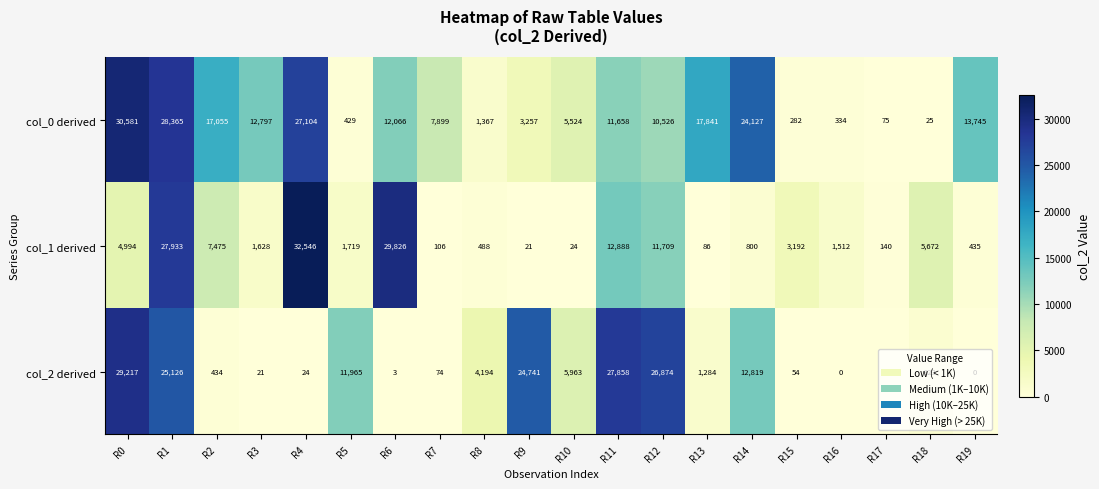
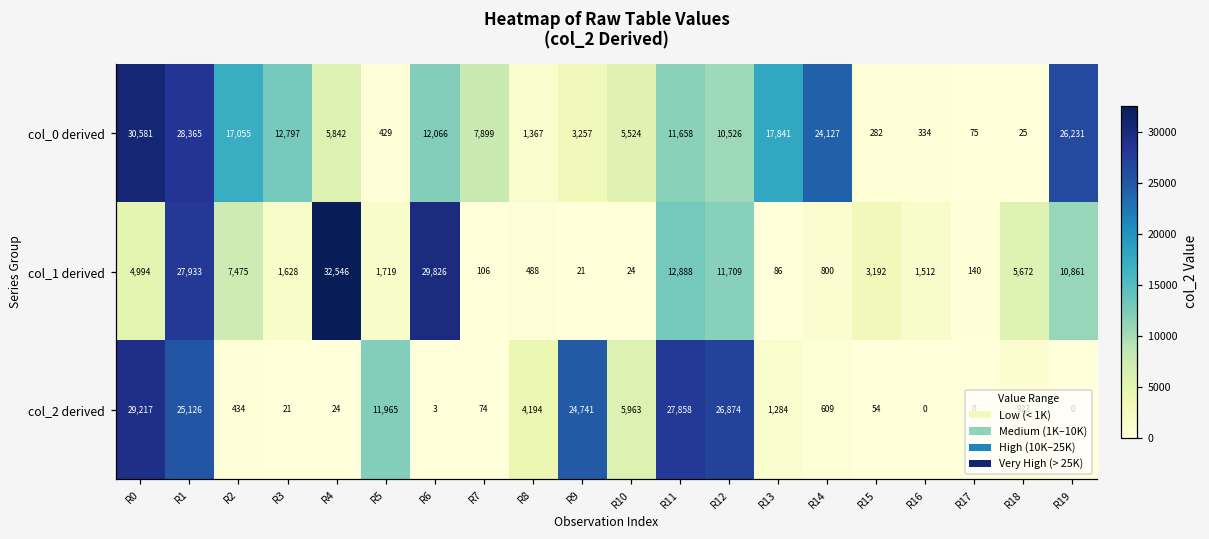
col_0 derived, R4: 27,104 -> 5,842
col_0 derived, R19: 13,745 -> 26,231
col_1 derived, R19: 435 -> 10,861
col_2 derived, R14: 12,819 -> 609
